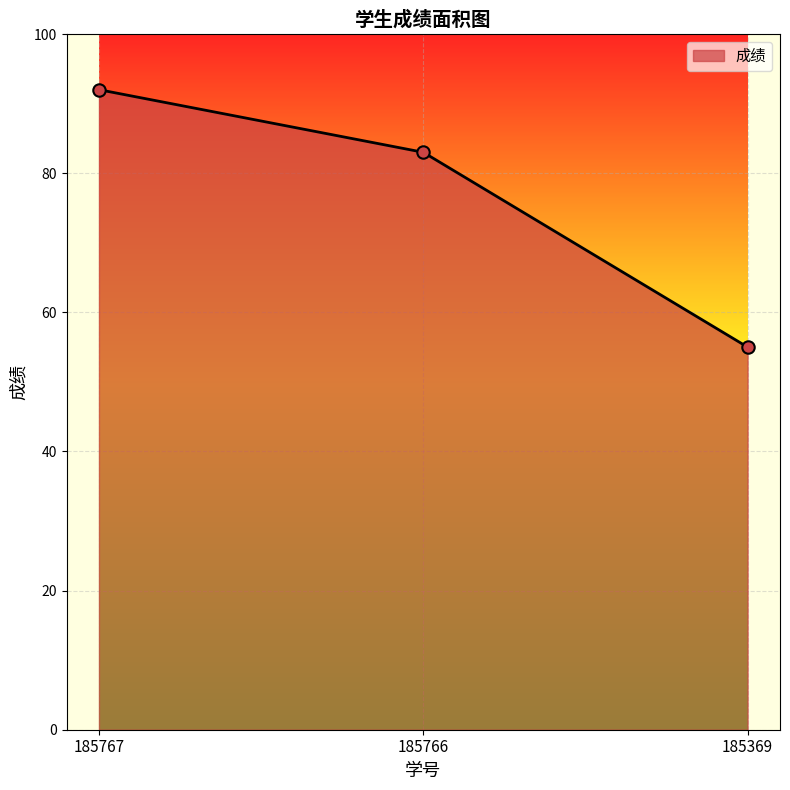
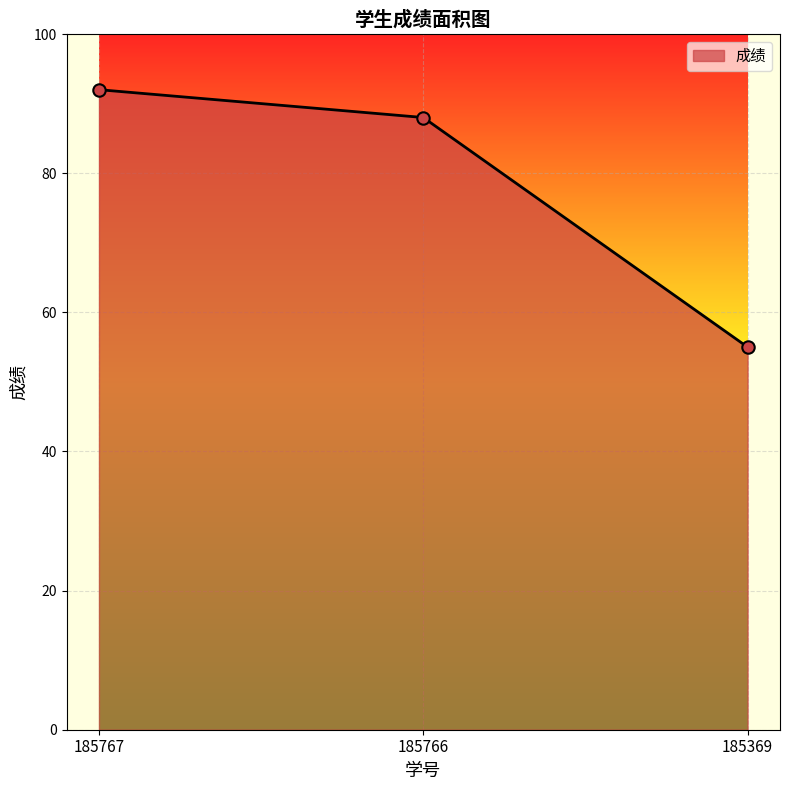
185766: 83 -> 88
